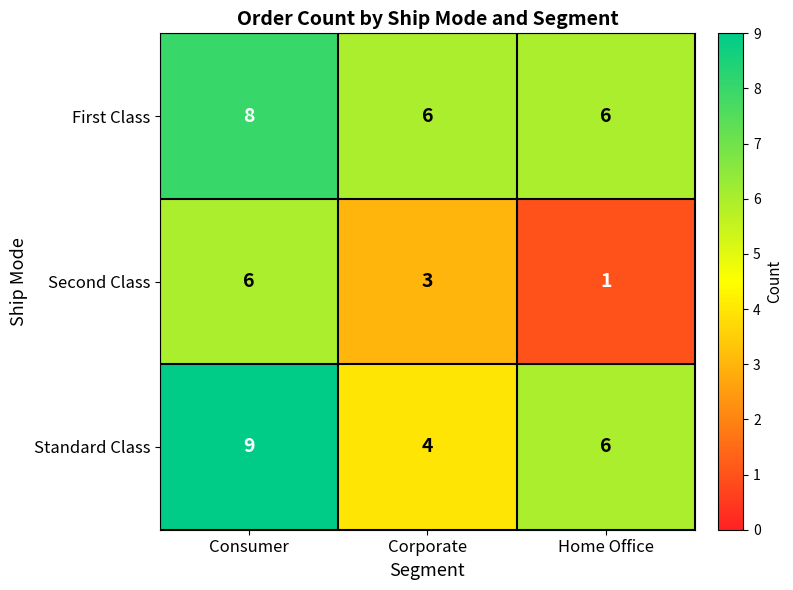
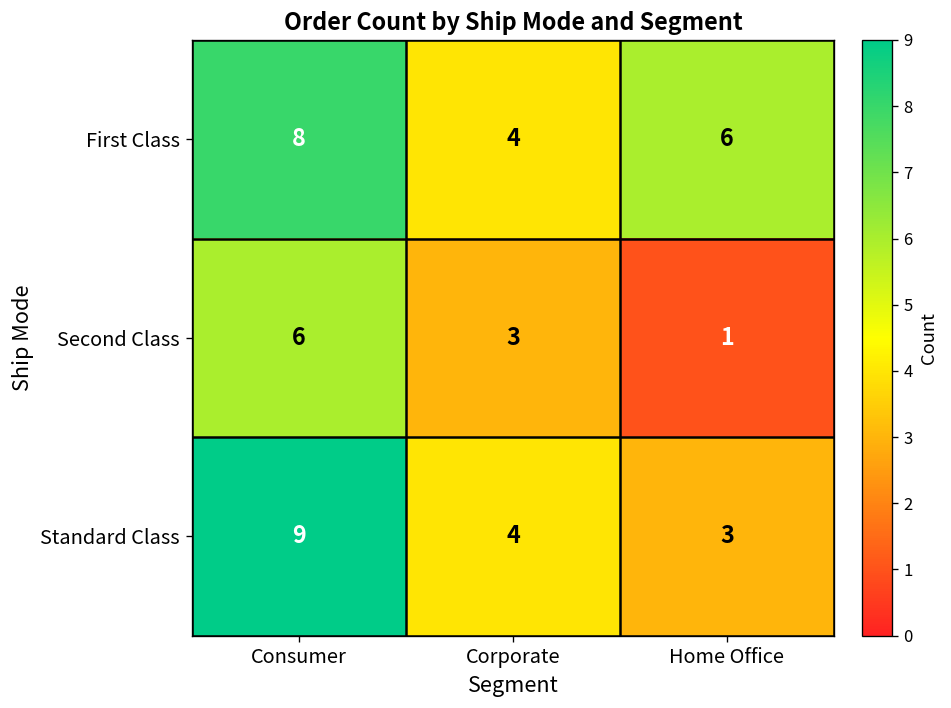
First Class, Corporate: 6 -> 4
Standard Class, Home Office: 6 -> 3
